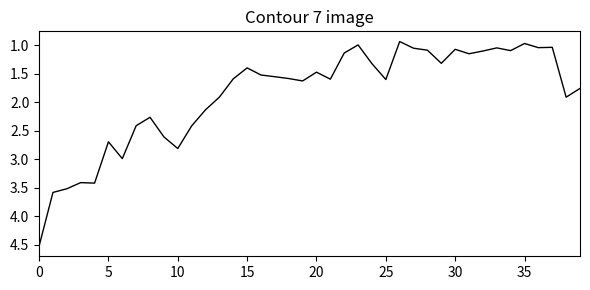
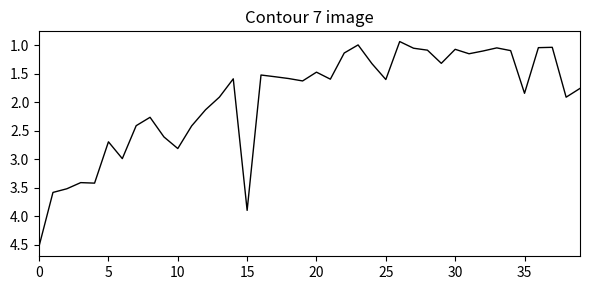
15: 1.4 -> 3.9
35: 1.0 -> 1.8
